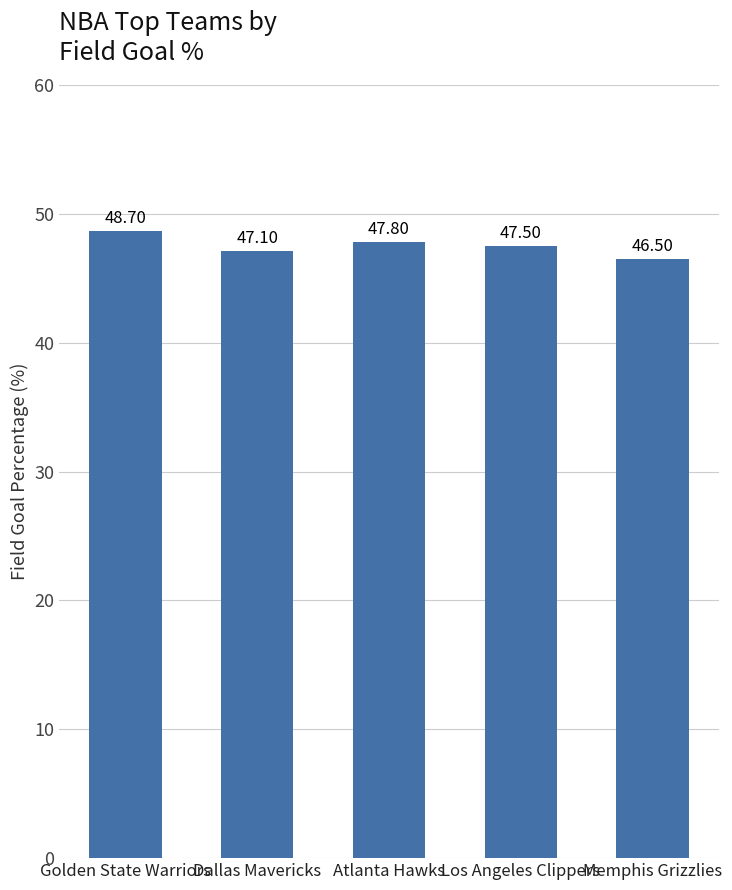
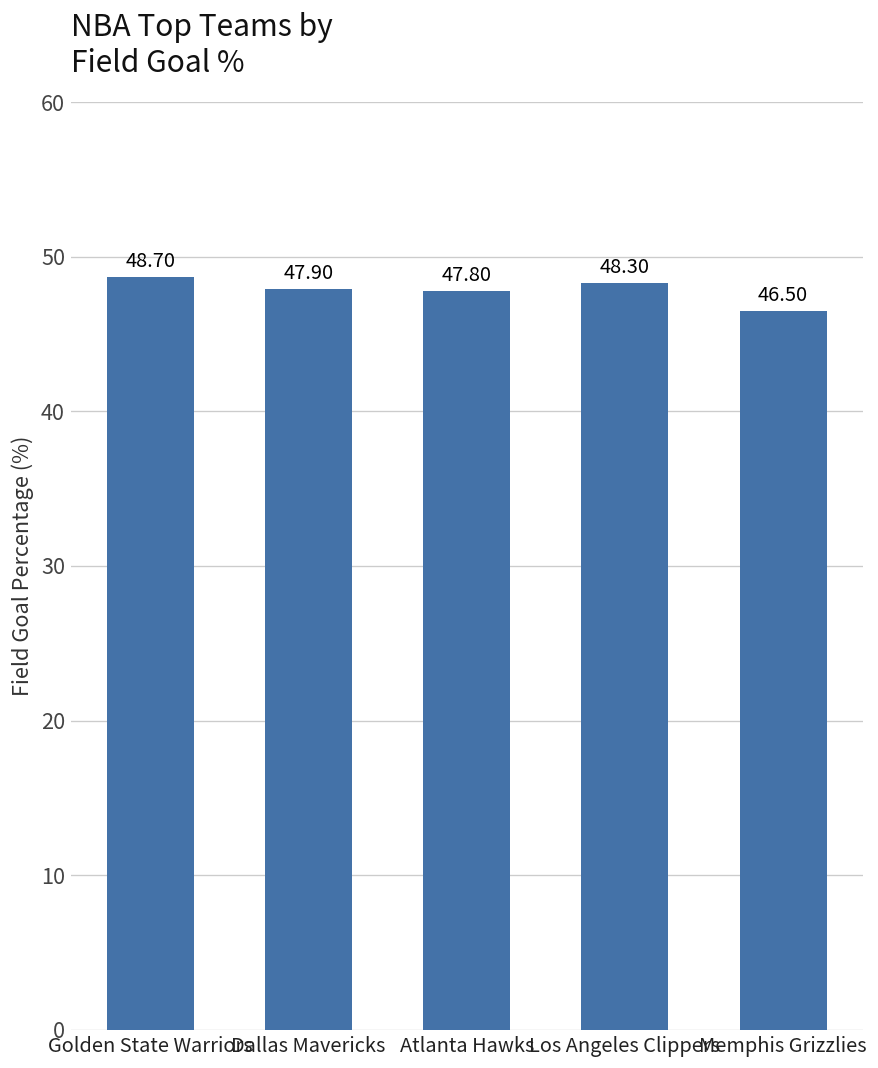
Dallas Mavericks: 47.10 -> 47.90
Los Angeles Clippers: 47.50 -> 48.30
